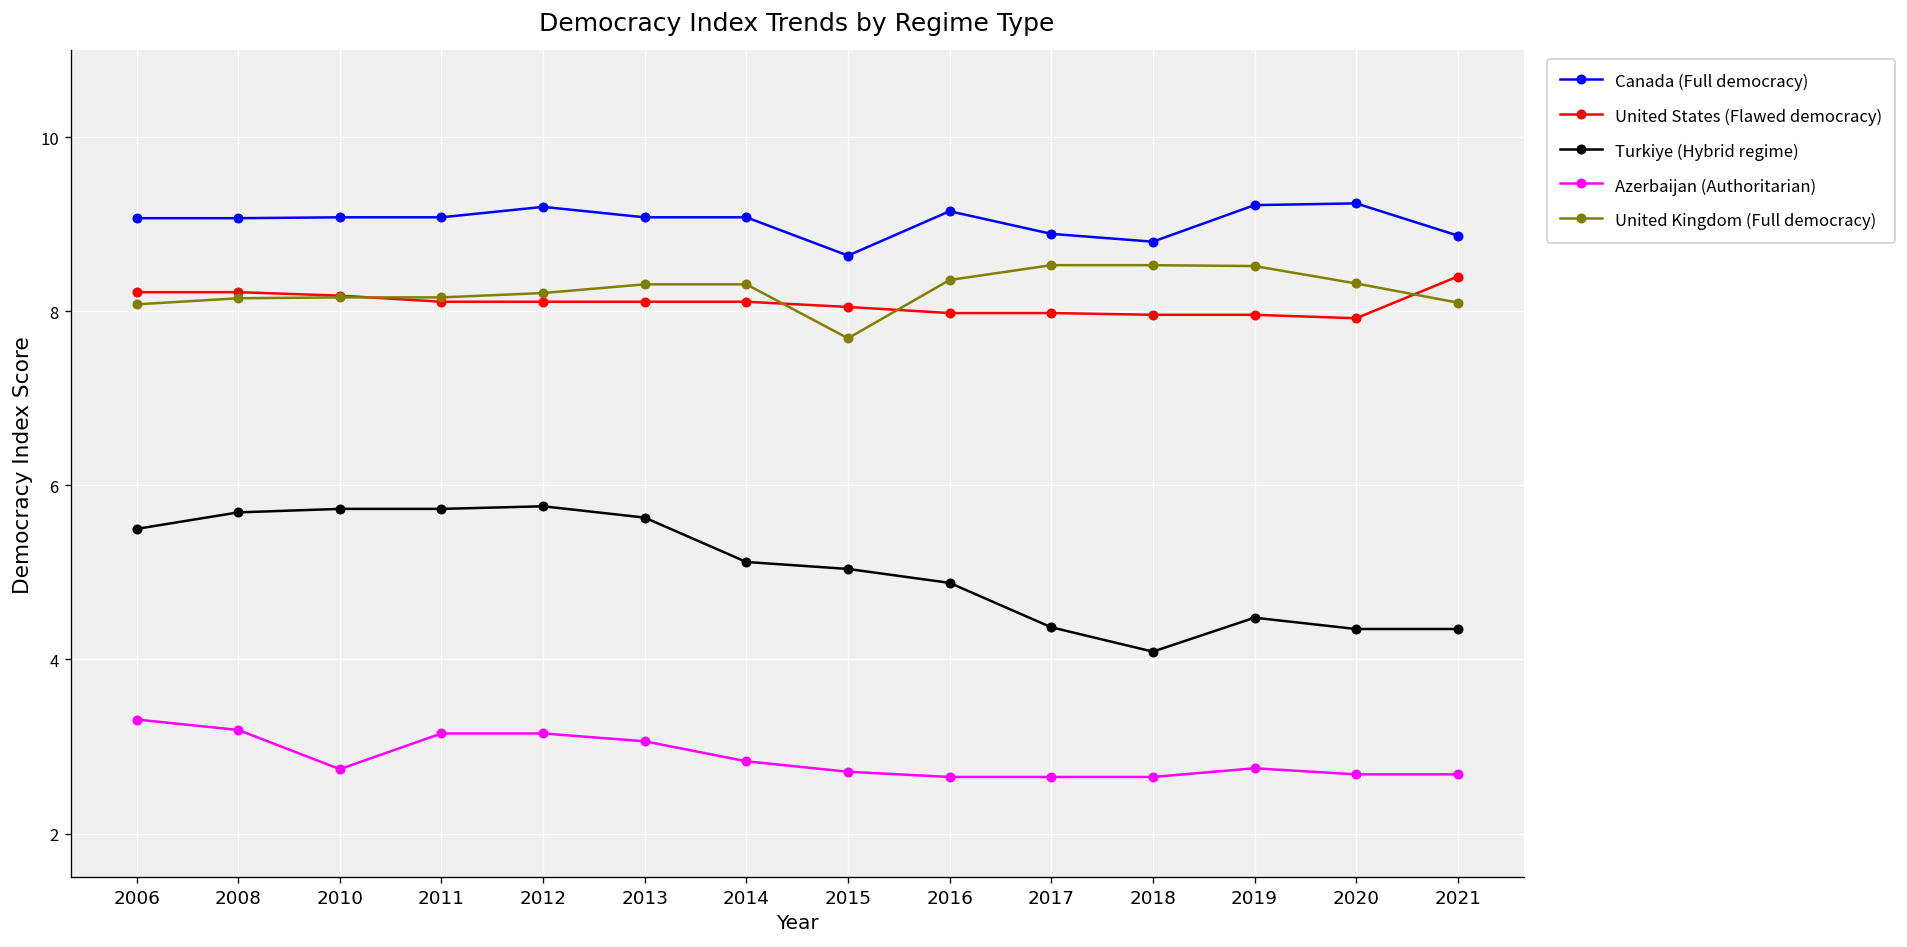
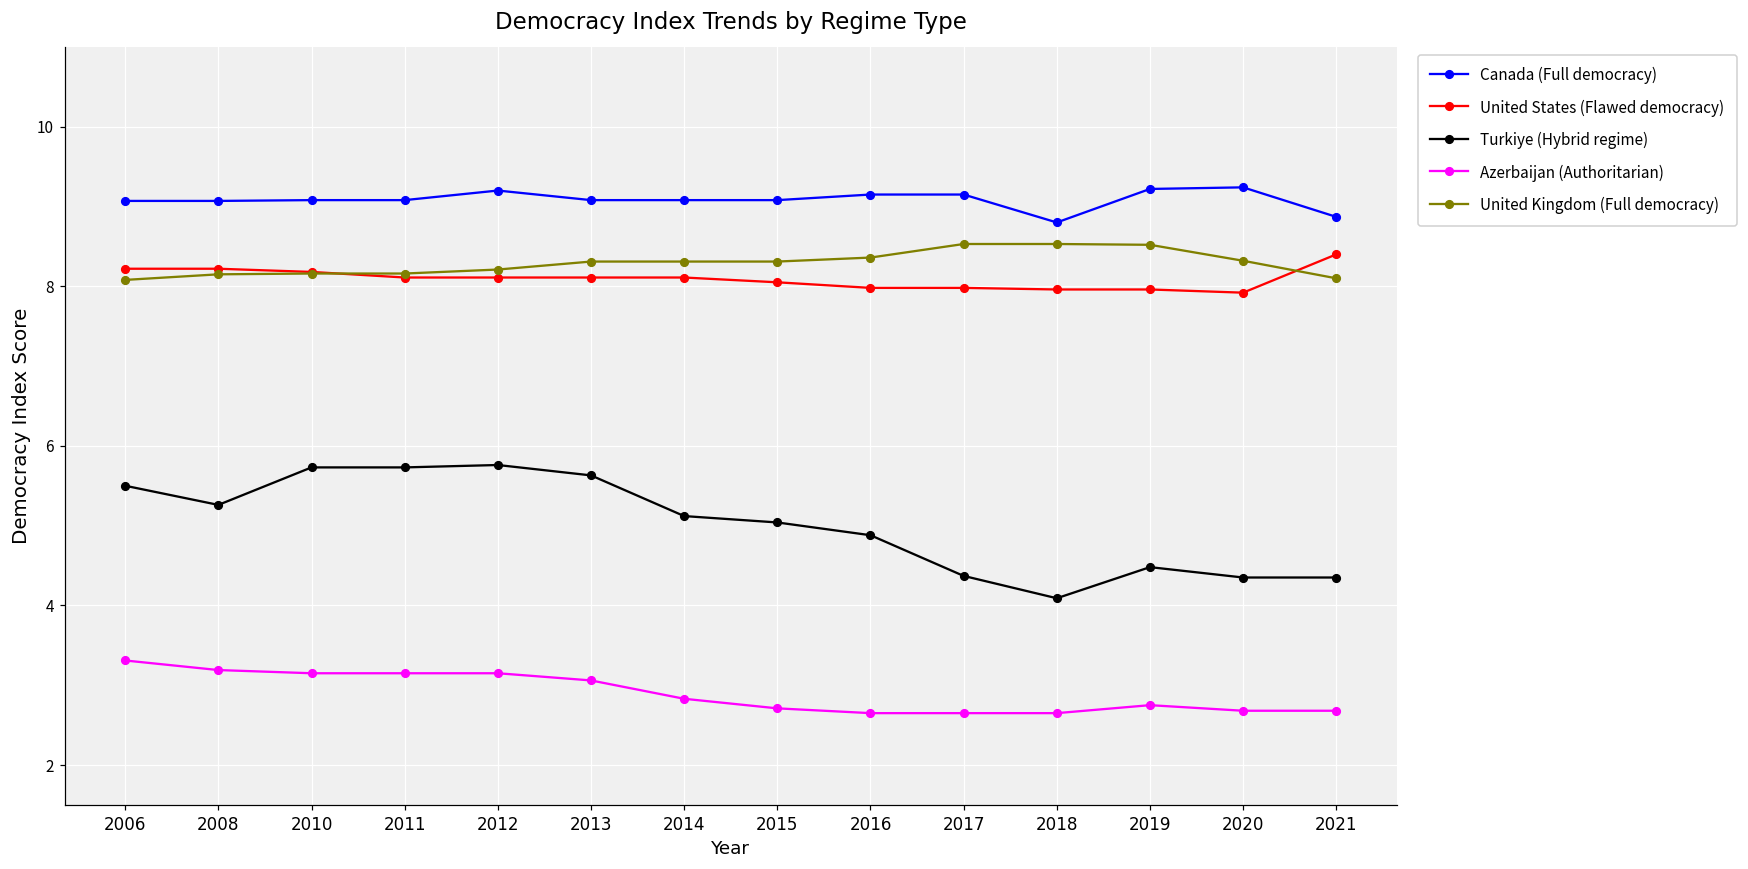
Turkiye (Hybrid regime), 2008: 5.7 -> 5.3
Azerbaijan (Authoritarian), 2010: 2.7 -> 3.2
Canada (Full democracy), 2015: 8.6 -> 9.1
United Kingdom (Full democracy), 2015: 7.7 -> 8.3
Canada (Full democracy), 2017: 8.9 -> 9.2
